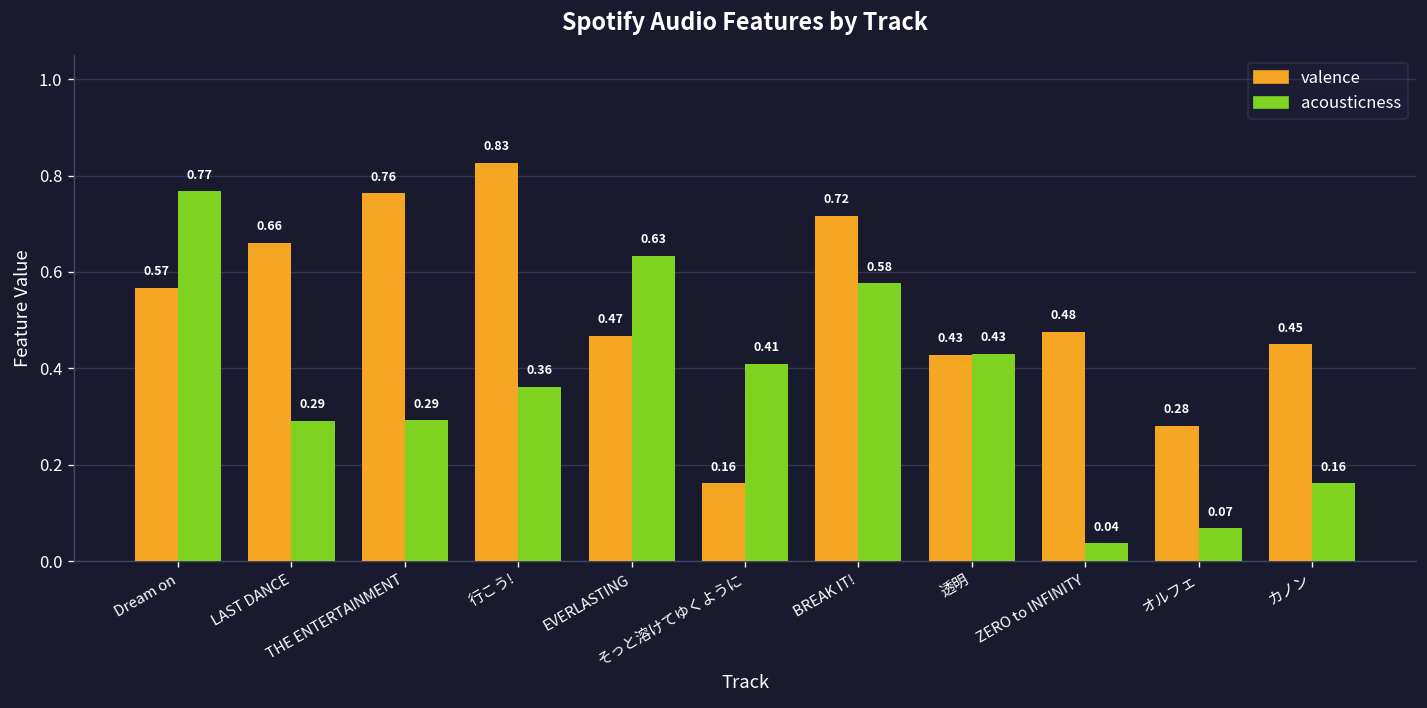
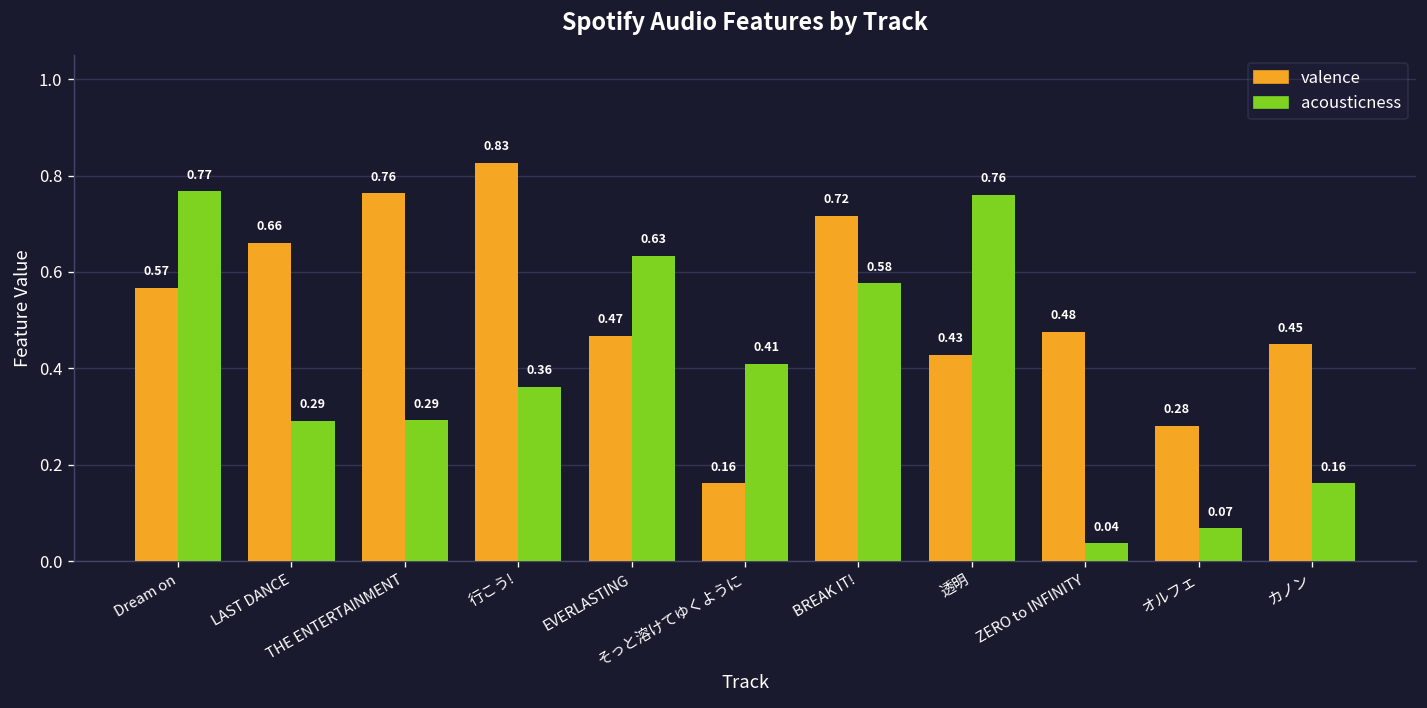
acousticness, 透明: 0.43 -> 0.76
